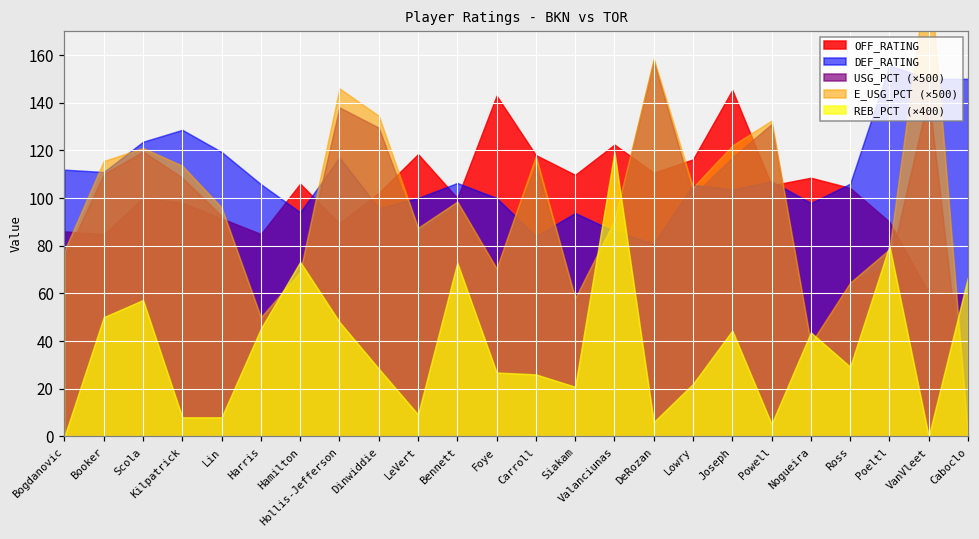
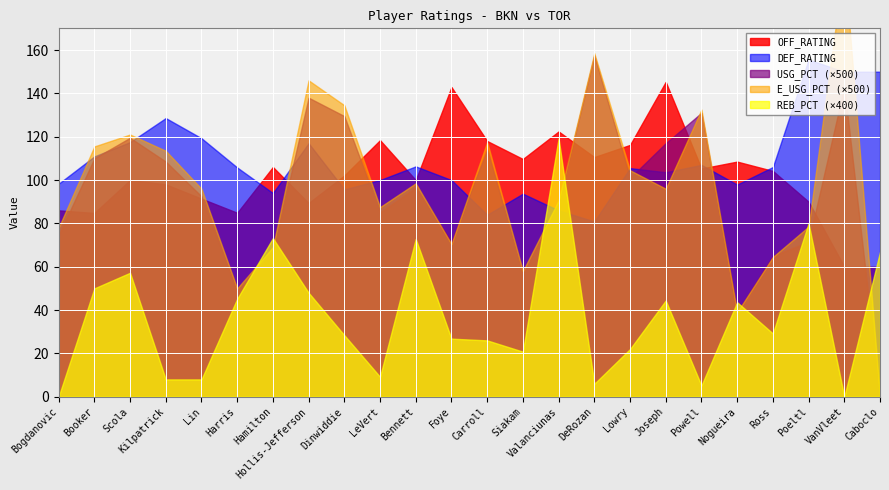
DEF_RATING, Bogdanovic: 112 -> 98
DEF_RATING, Scola: 124 -> 118
E_USG_PCT (×500), Joseph: 122 -> 96
